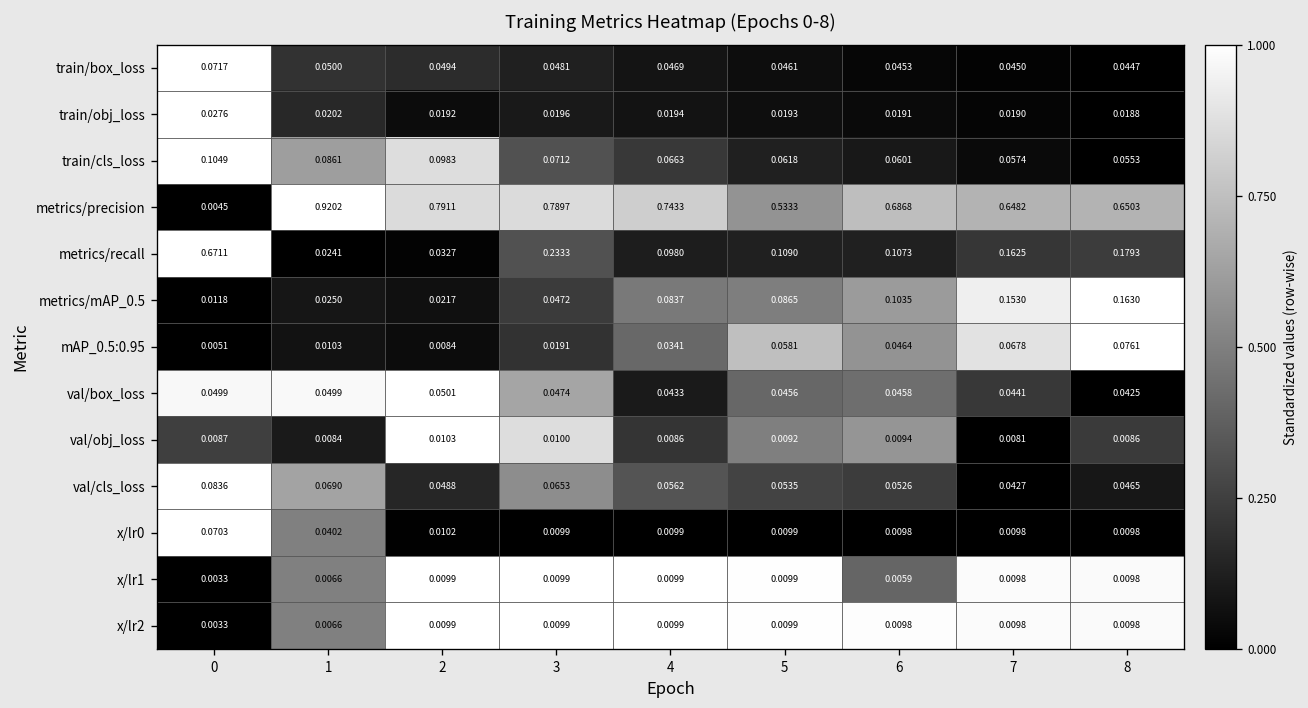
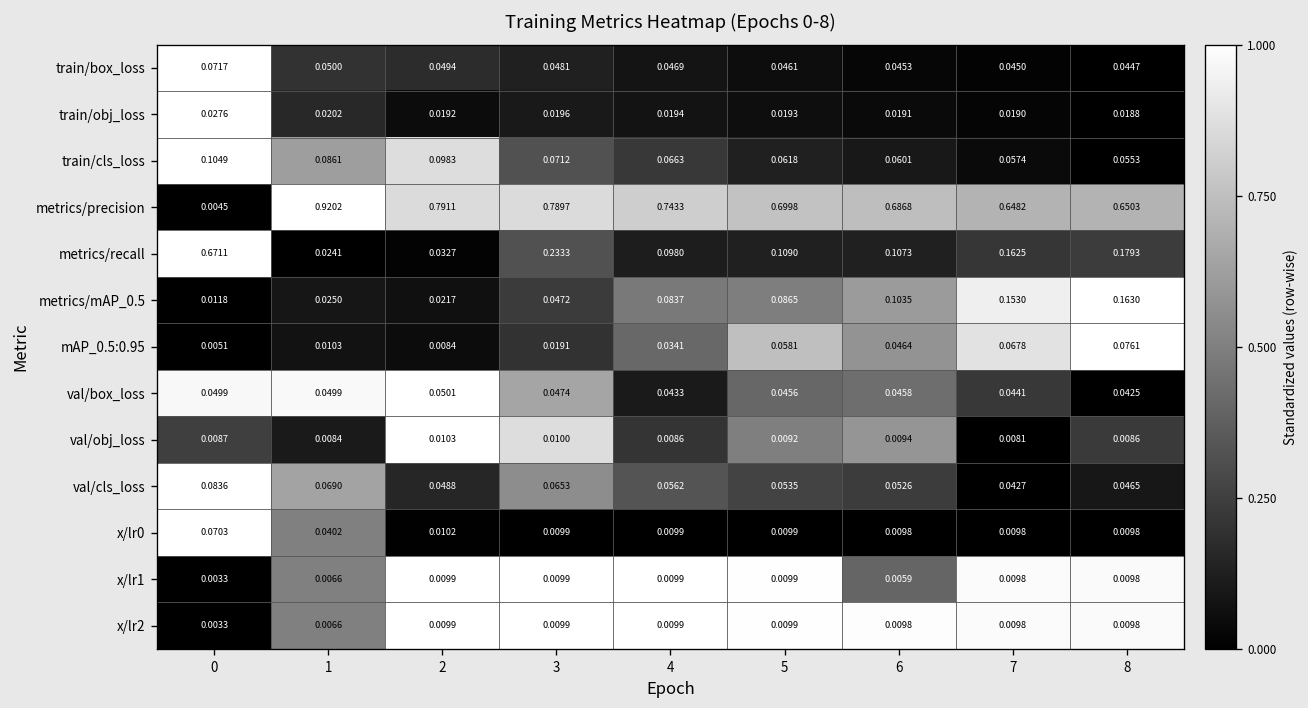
metrics/precision, 5: 0.5333 -> 0.6998
